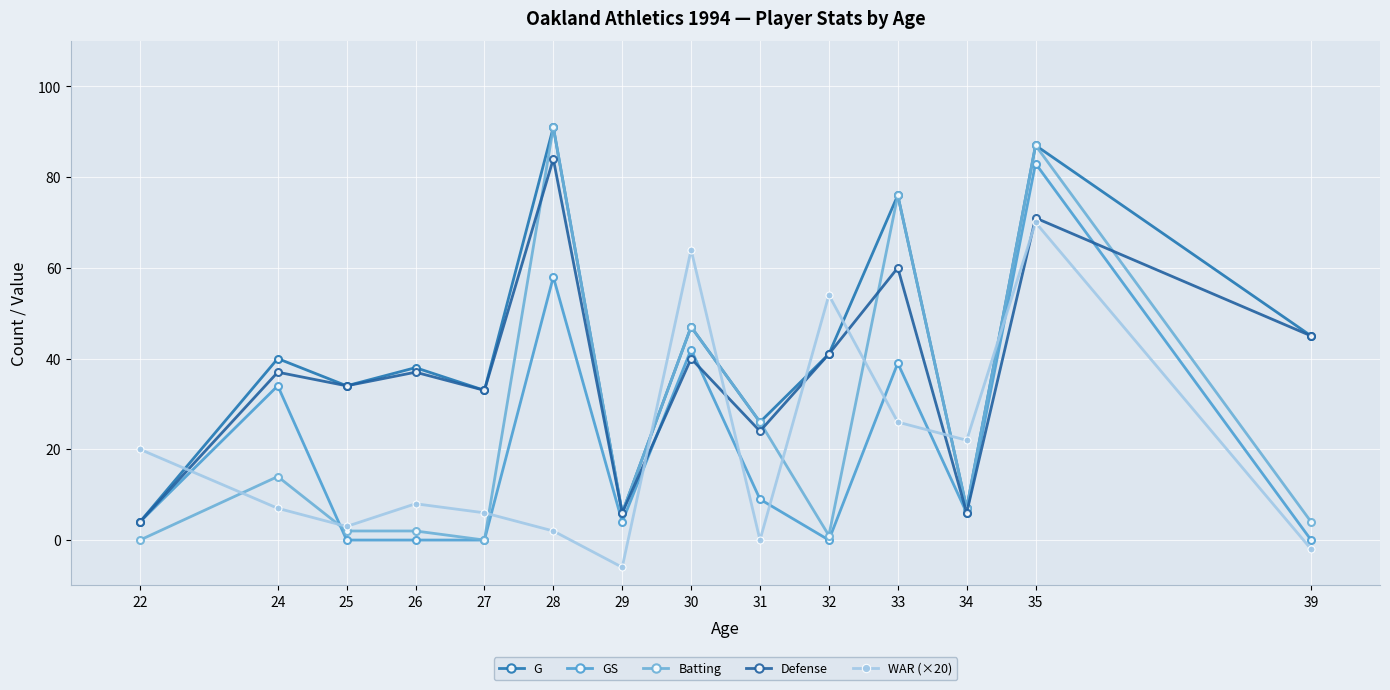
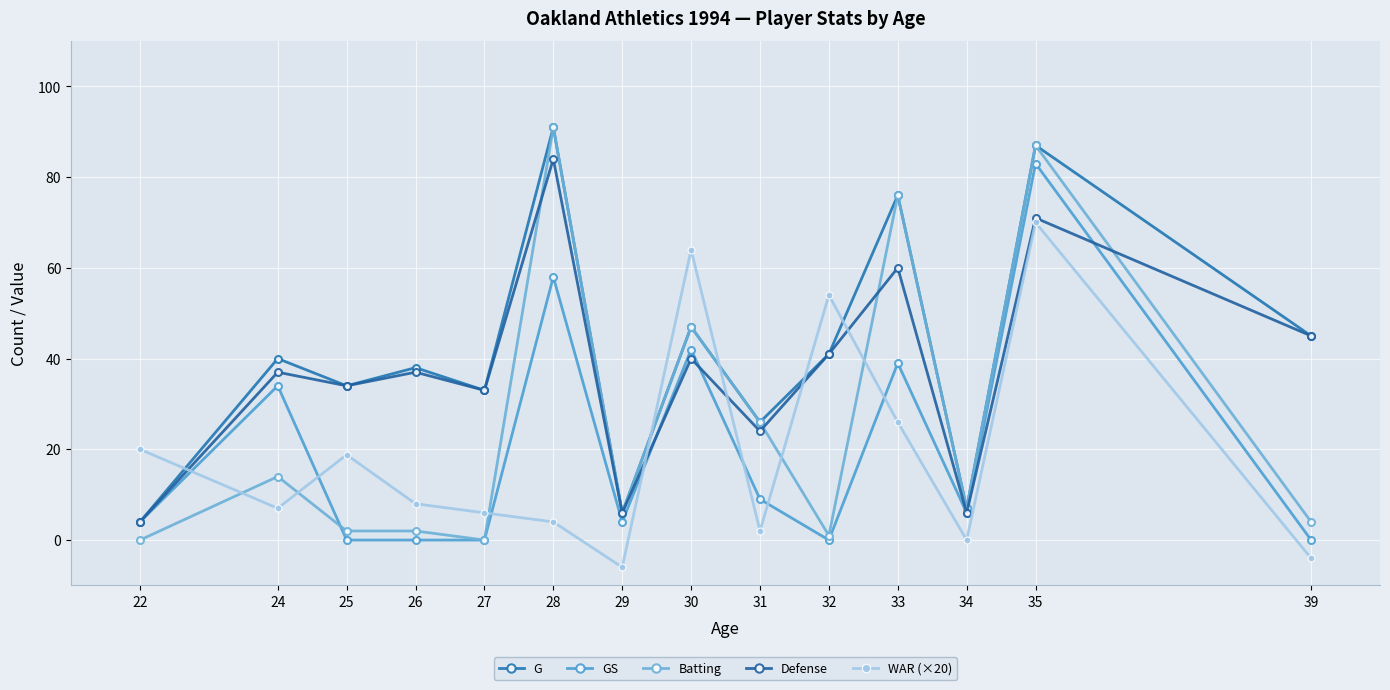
WAR (×20), 25: 3 -> 19
WAR (×20), 28: 2 -> 4
WAR (×20), 31: 0 -> 2
WAR (×20), 34: 22 -> 0
WAR (×20), 39: -2 -> -4
